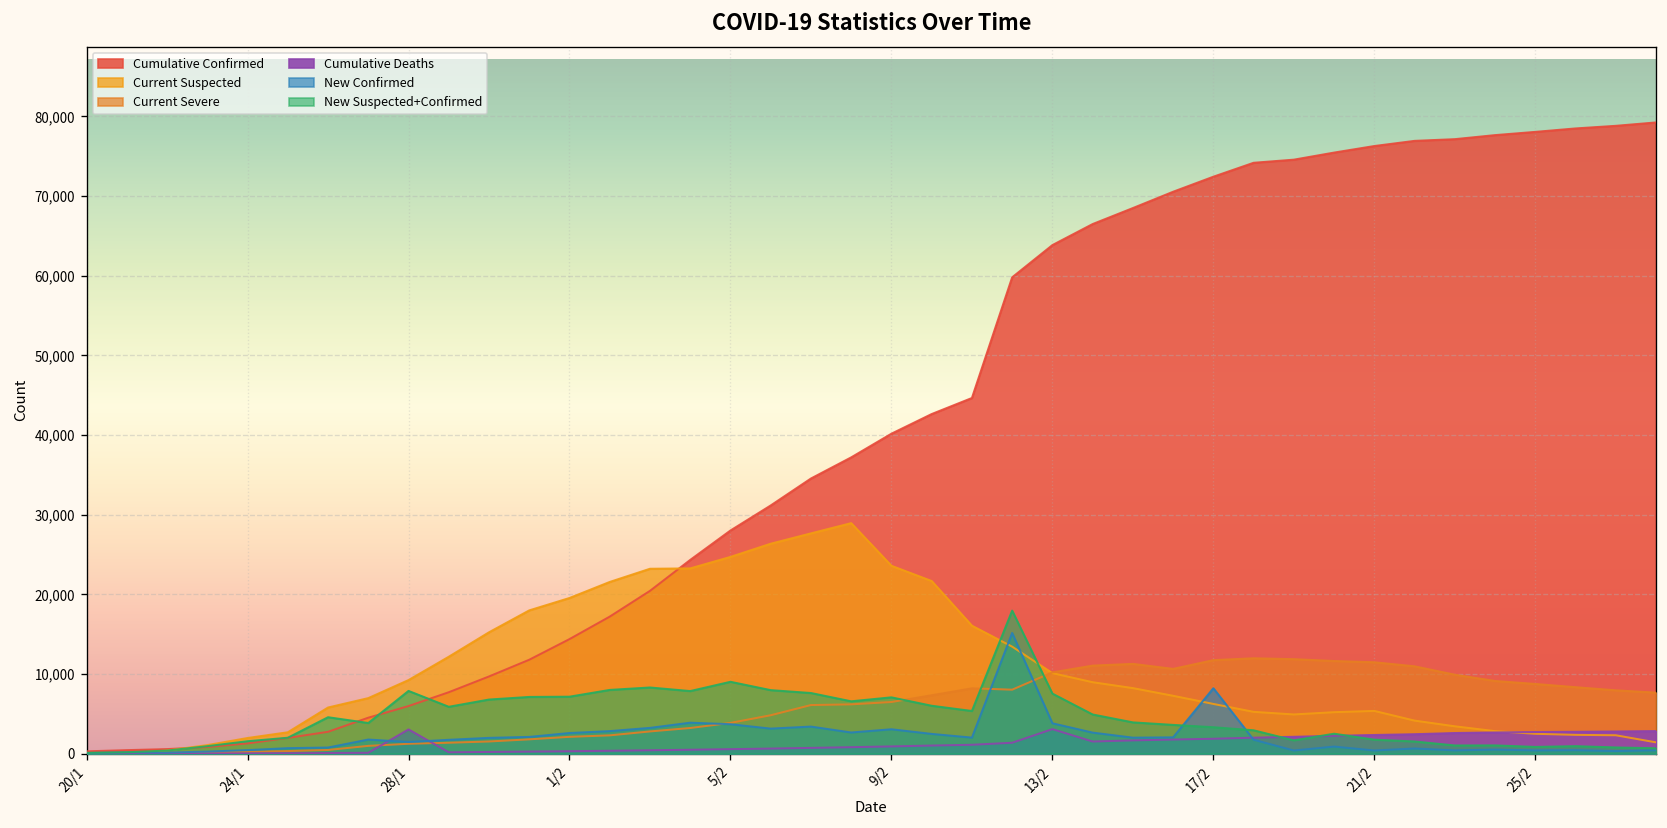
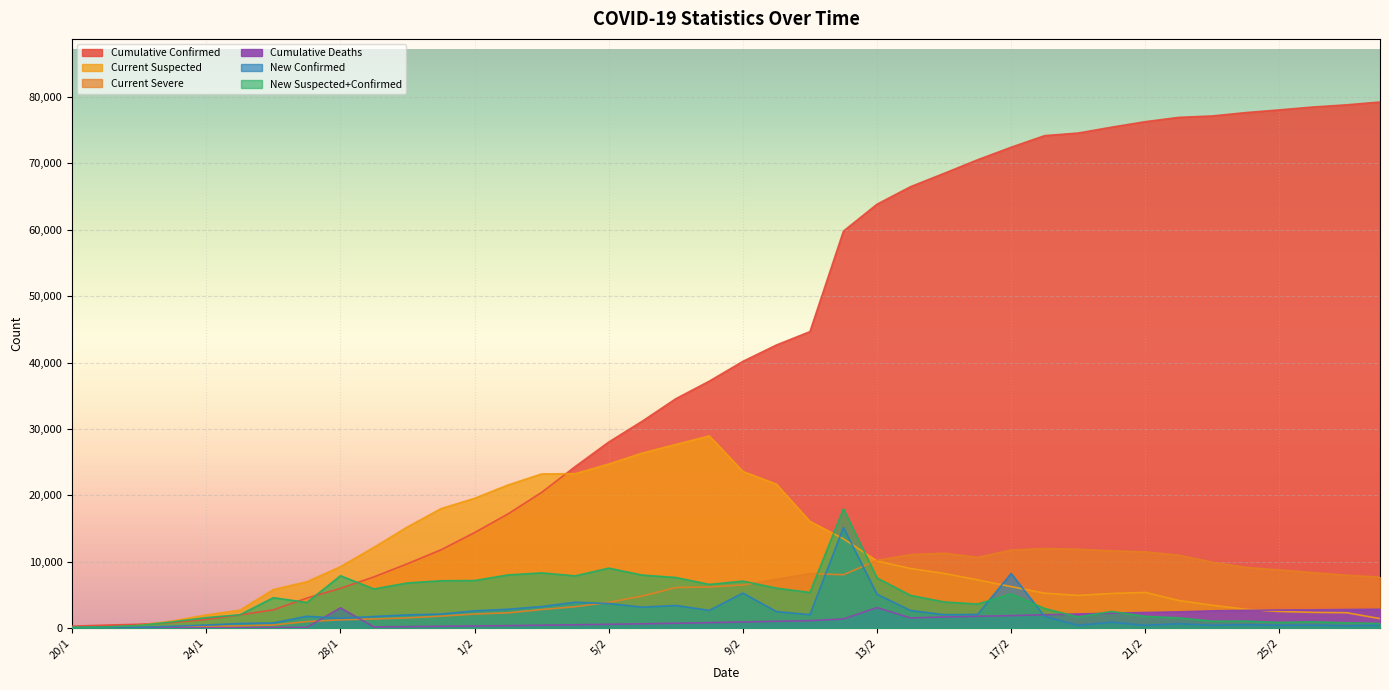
New Confirmed, 9/2: 3,000 -> 5,000
New Confirmed, 13/2: 4,000 -> 5,000
New Suspected+Confirmed, 17/2: 3,000 -> 5,000
